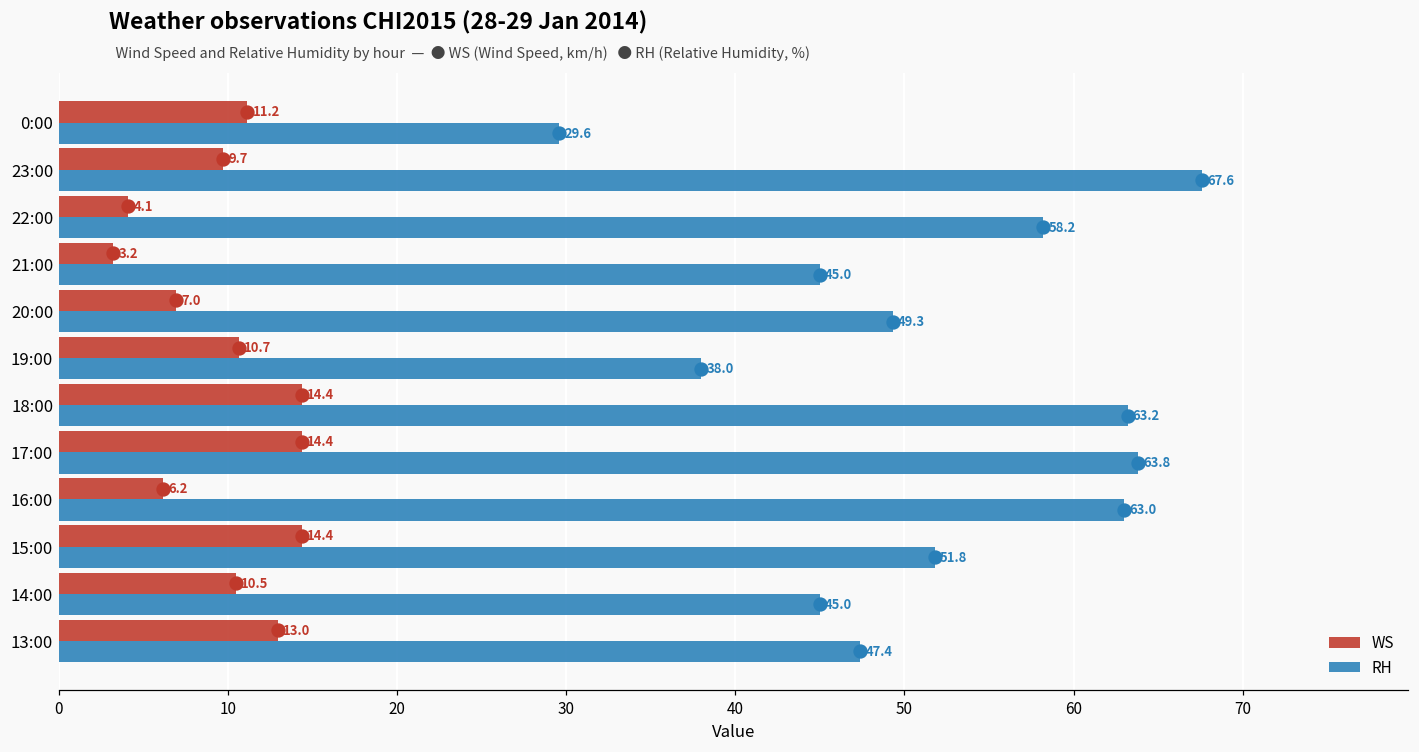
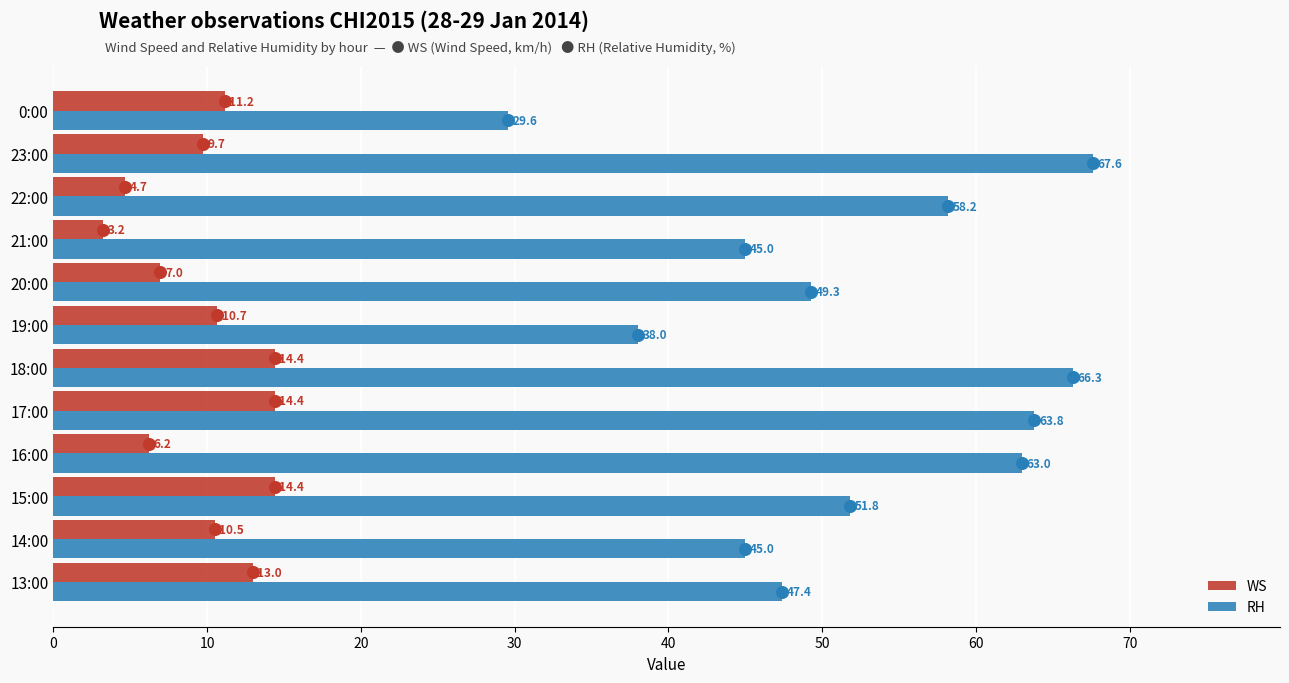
WS, 22:00: 4.1 -> 4.7
RH, 18:00: 63.2 -> 66.3
